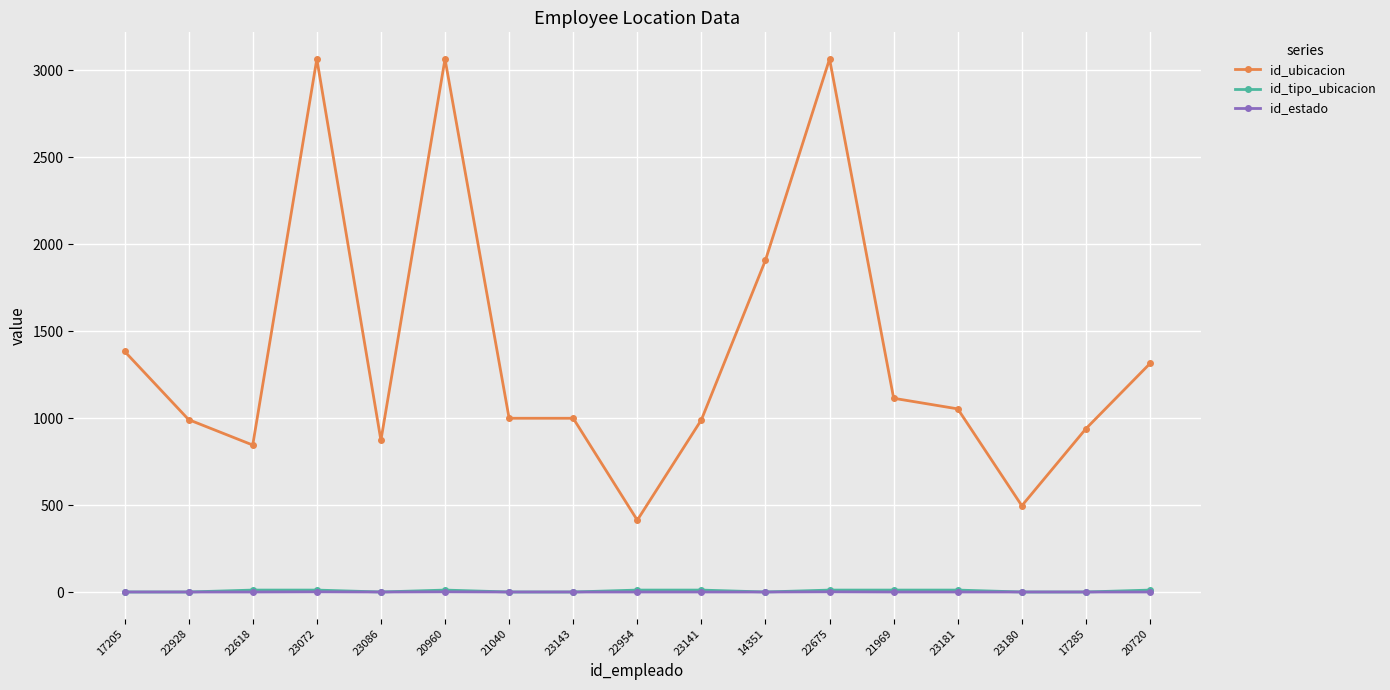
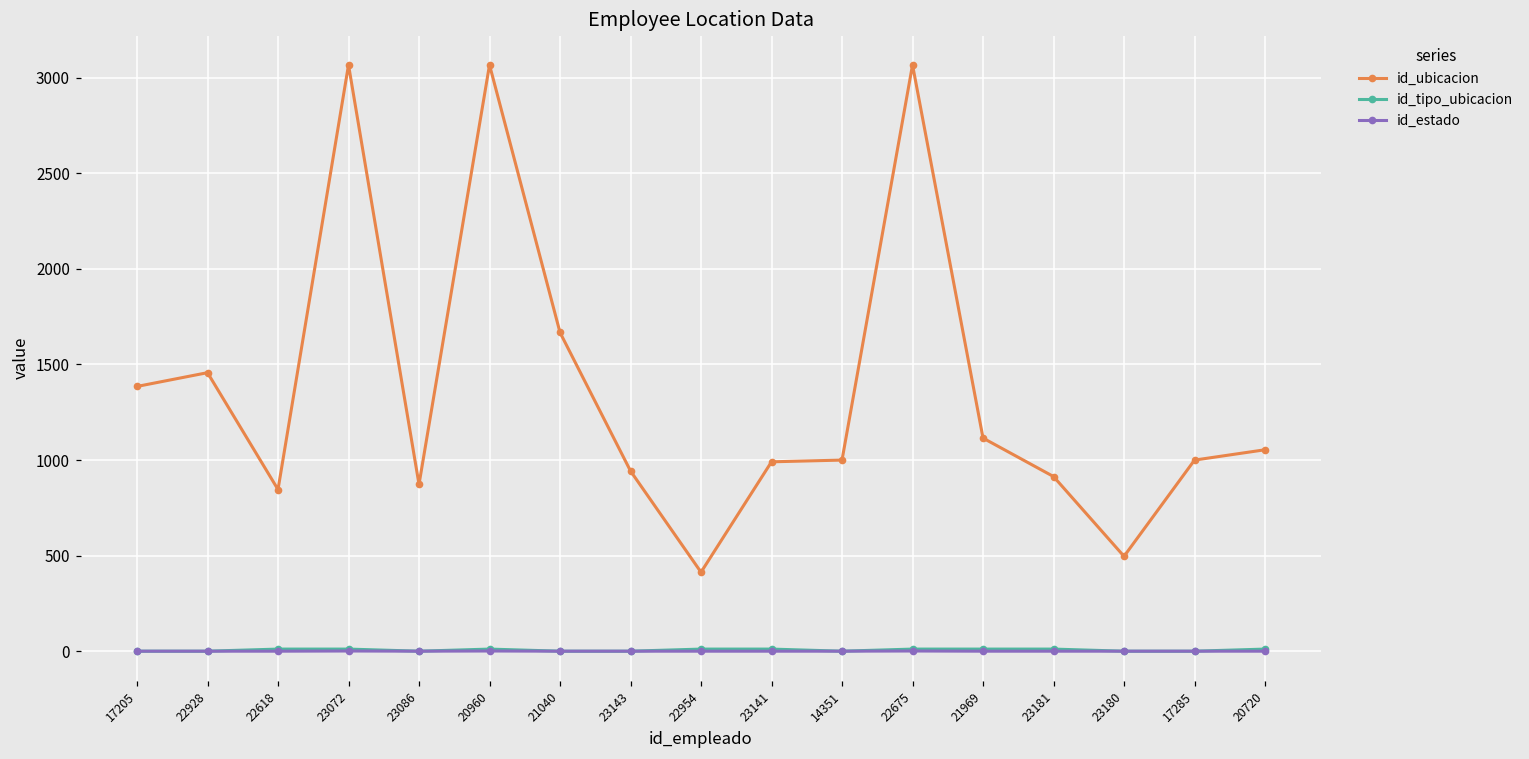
id_ubicacion, 22928: 990 -> 1460
id_ubicacion, 21040: 1000 -> 1670
id_ubicacion, 23143: 1000 -> 940
id_ubicacion, 14351: 1910 -> 1000
id_ubicacion, 23181: 1050 -> 910
id_ubicacion, 17285: 940 -> 1000
id_ubicacion, 20720: 1320 -> 1050
